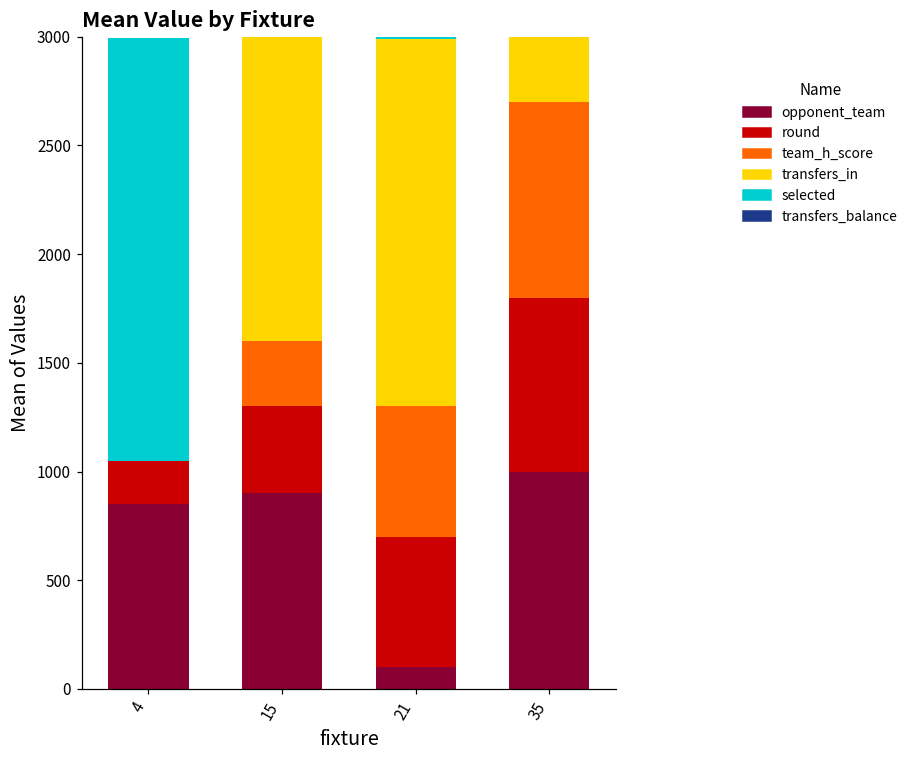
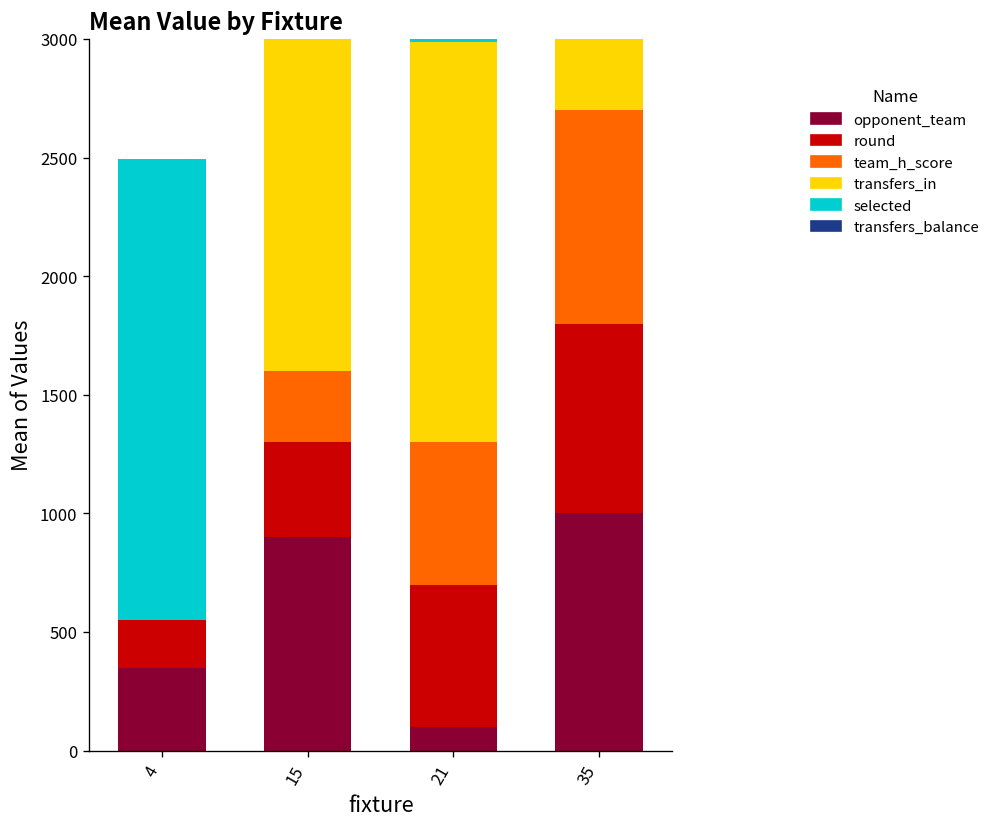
opponent_team, 4: 850 -> 350
